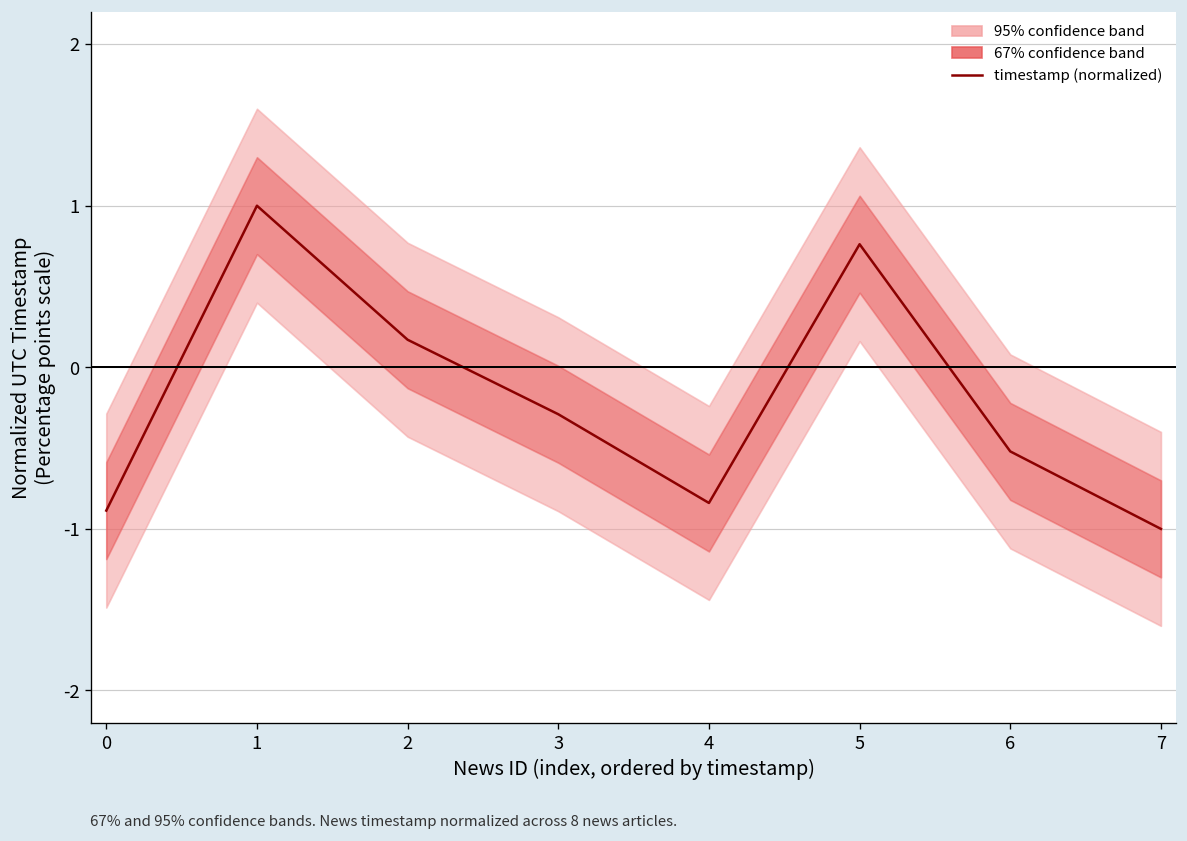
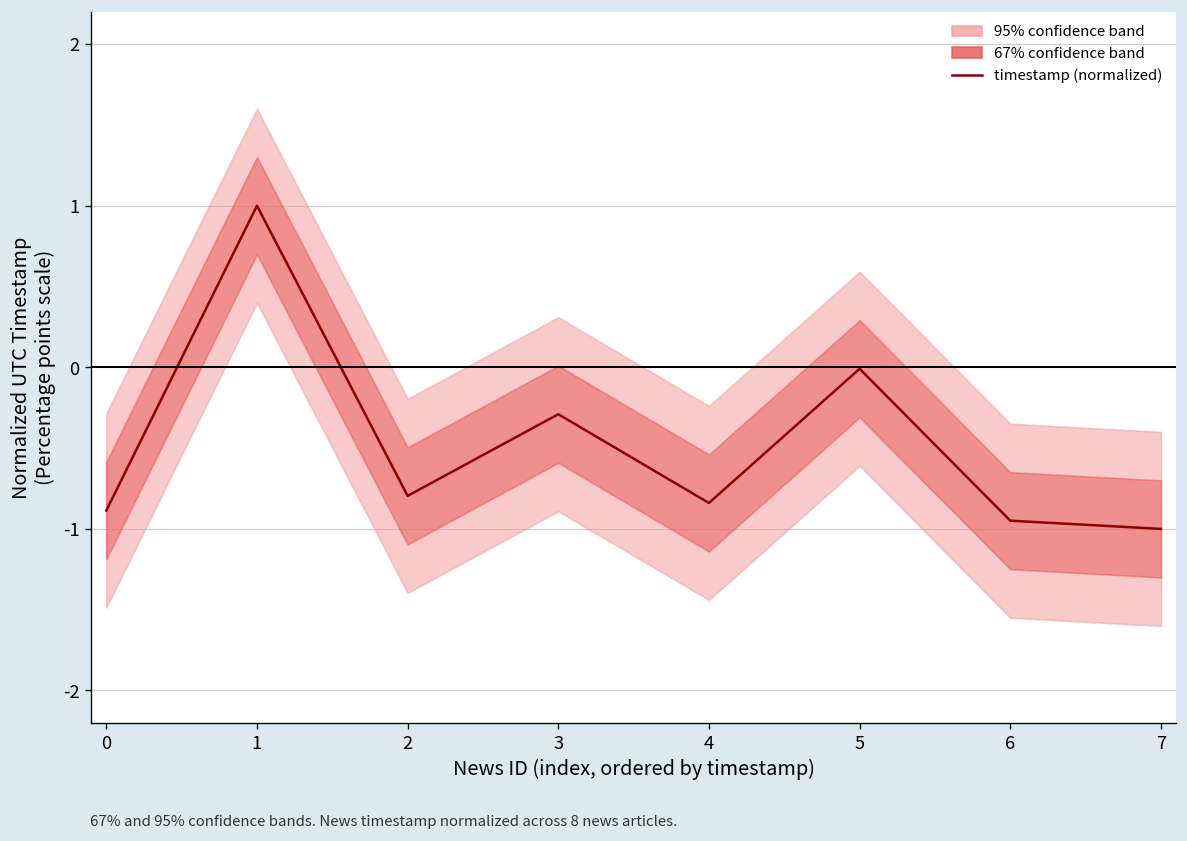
timestamp (normalized), 2: 0.17 -> -0.80
timestamp (normalized), 5: 0.76 -> -0.01
timestamp (normalized), 6: -0.52 -> -0.95
